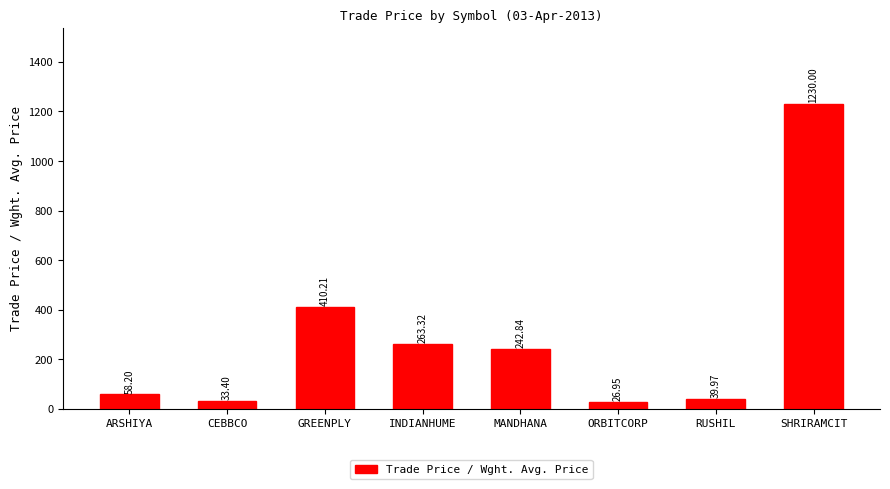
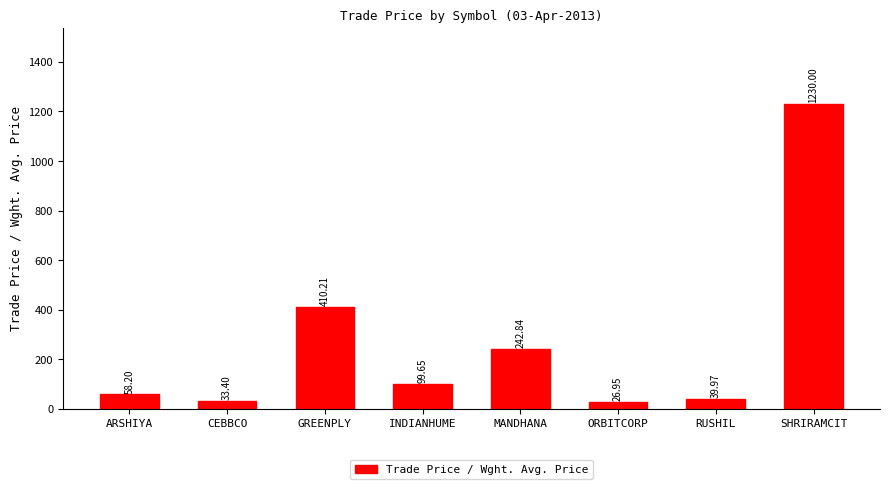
INDIANHUME: 263.32 -> 99.65
